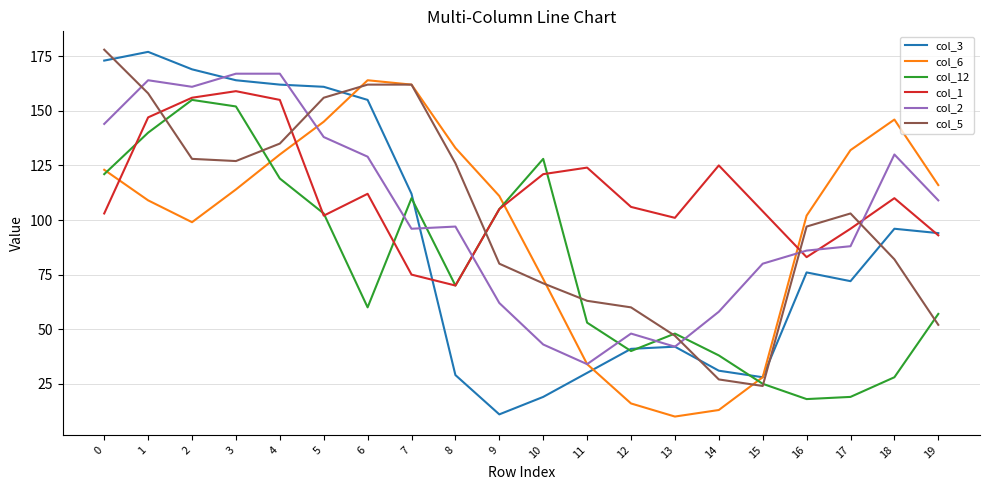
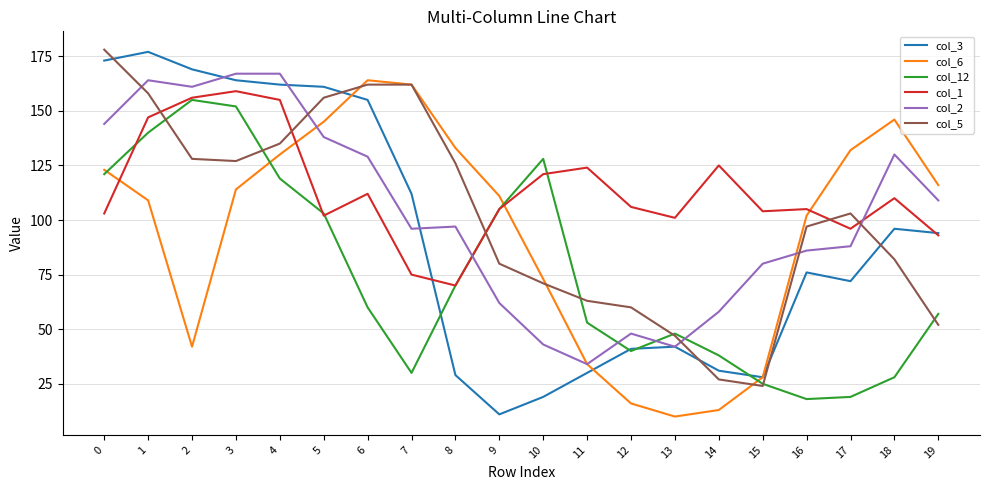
col_6, 2: 99 -> 42
col_12, 7: 110 -> 30
col_1, 16: 83 -> 105
